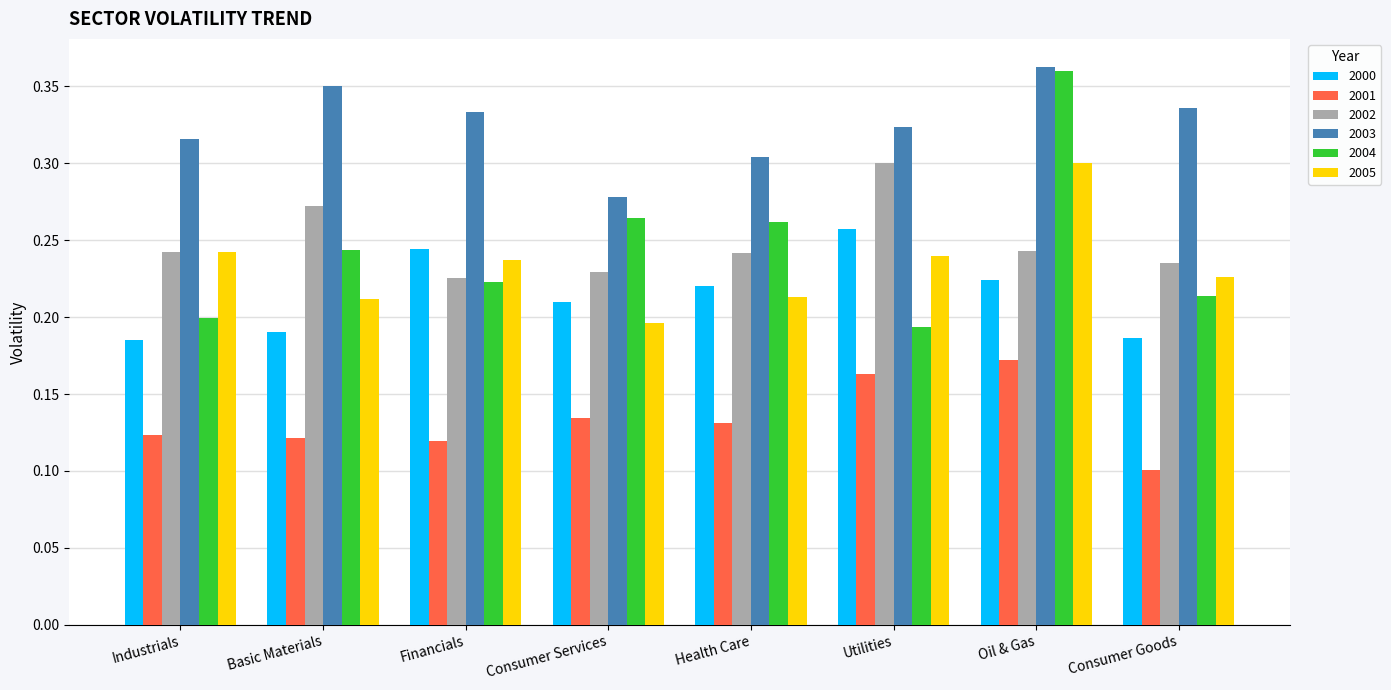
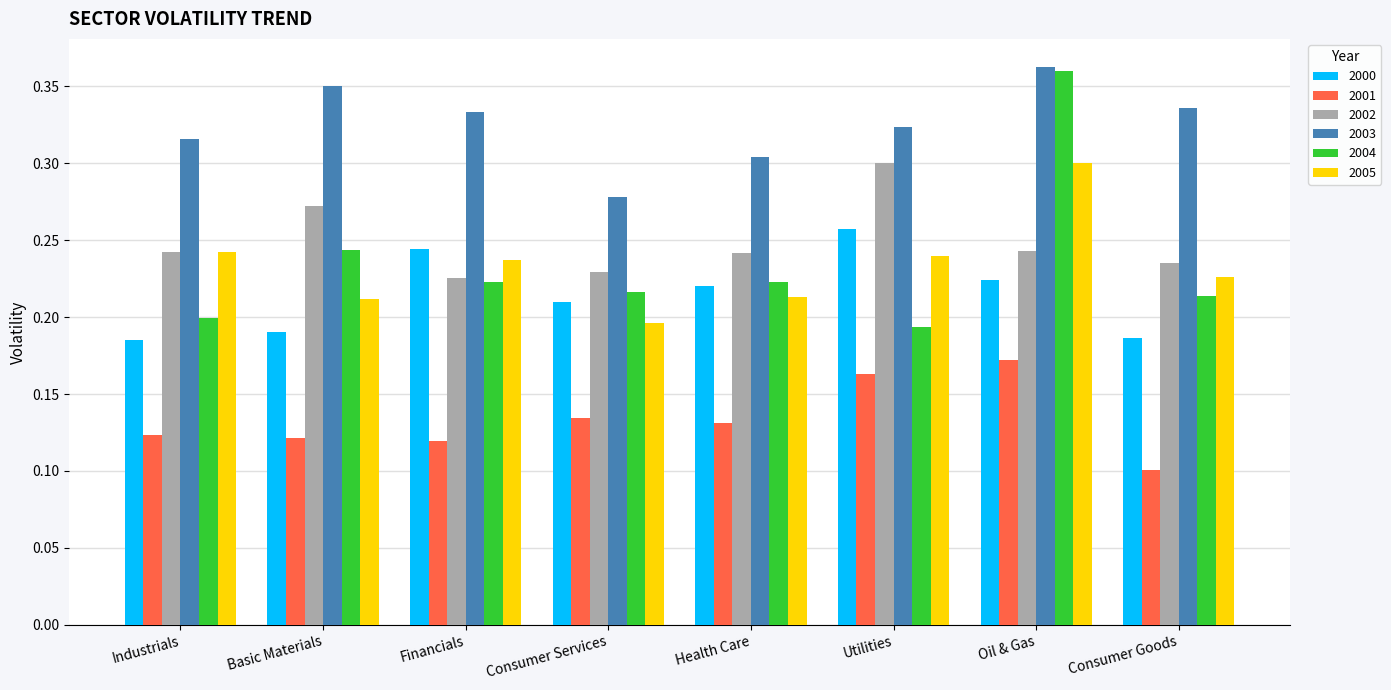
2004, Consumer Services: 0.265 -> 0.216
2004, Health Care: 0.262 -> 0.223
